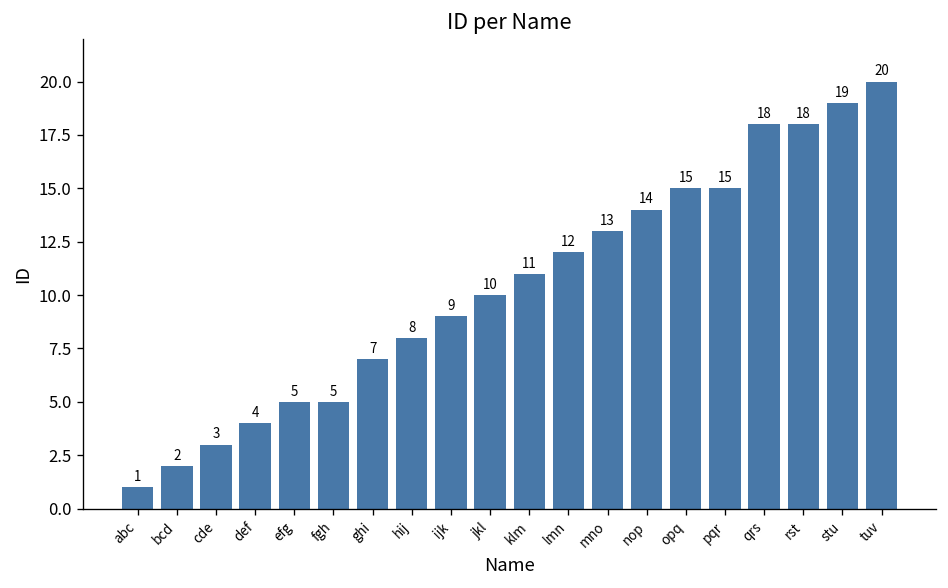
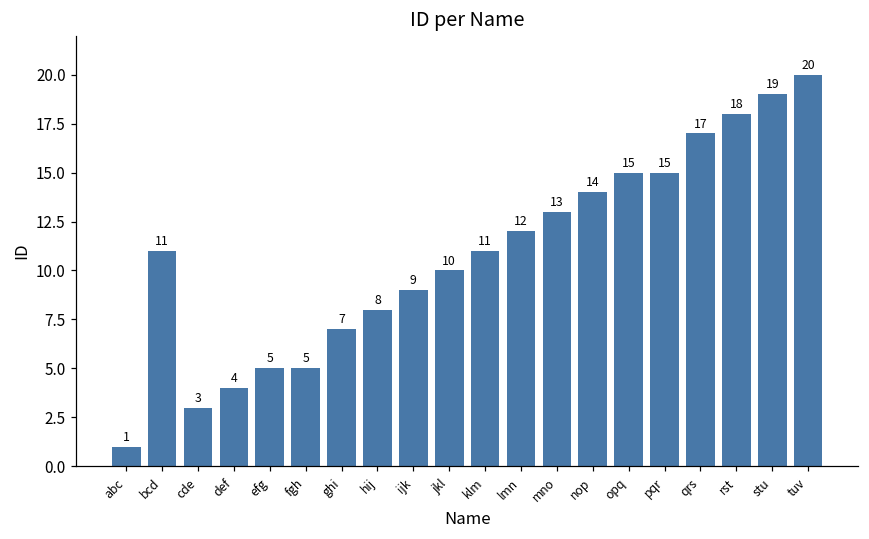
bcd: 2 -> 11
qrs: 18 -> 17
